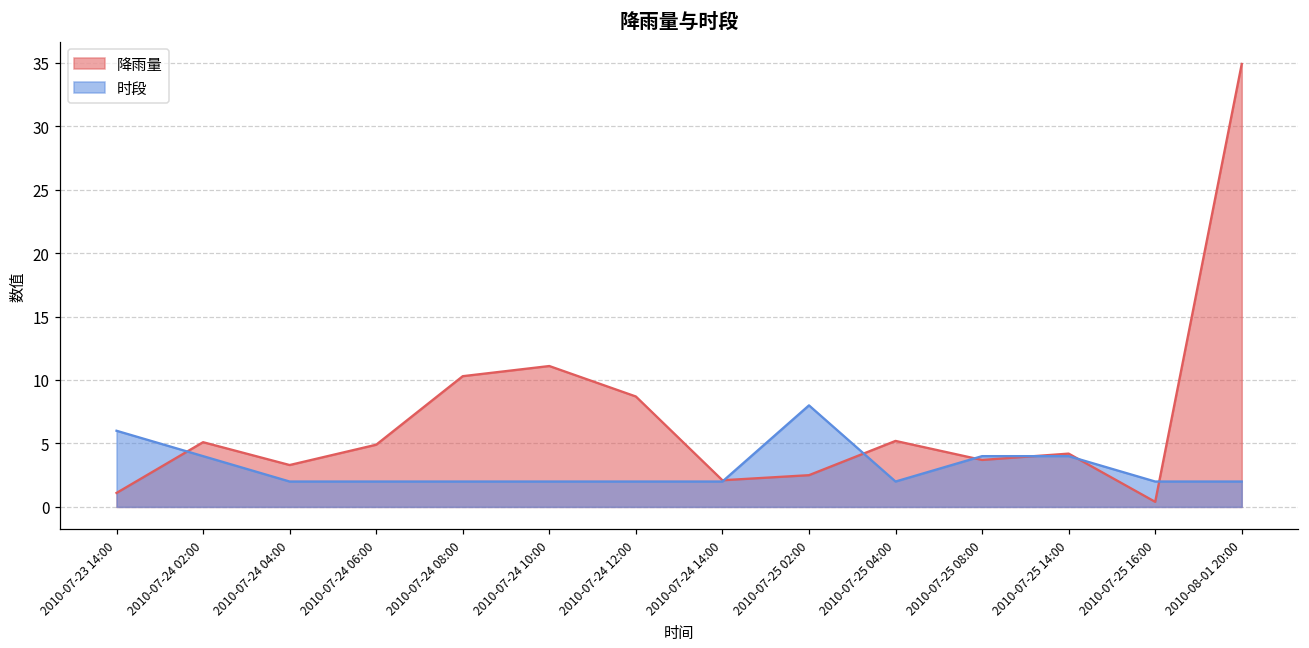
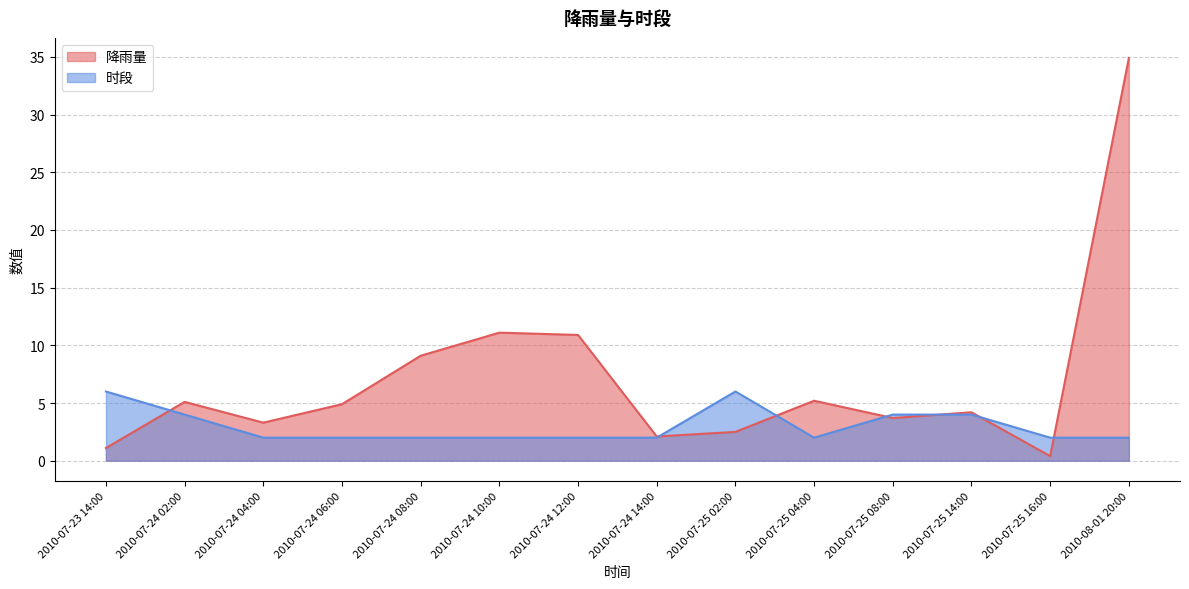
降雨量, 2010-07-24 08:00: 10.3 -> 9.1
降雨量, 2010-07-24 12:00: 8.7 -> 10.9
时段, 2010-07-25 02:00: 8 -> 6
